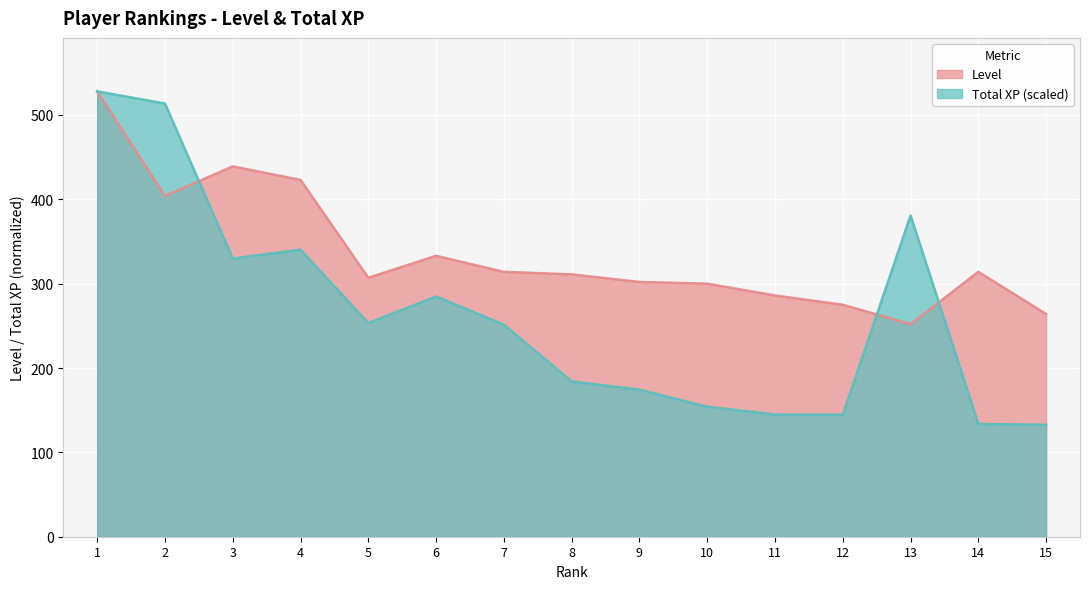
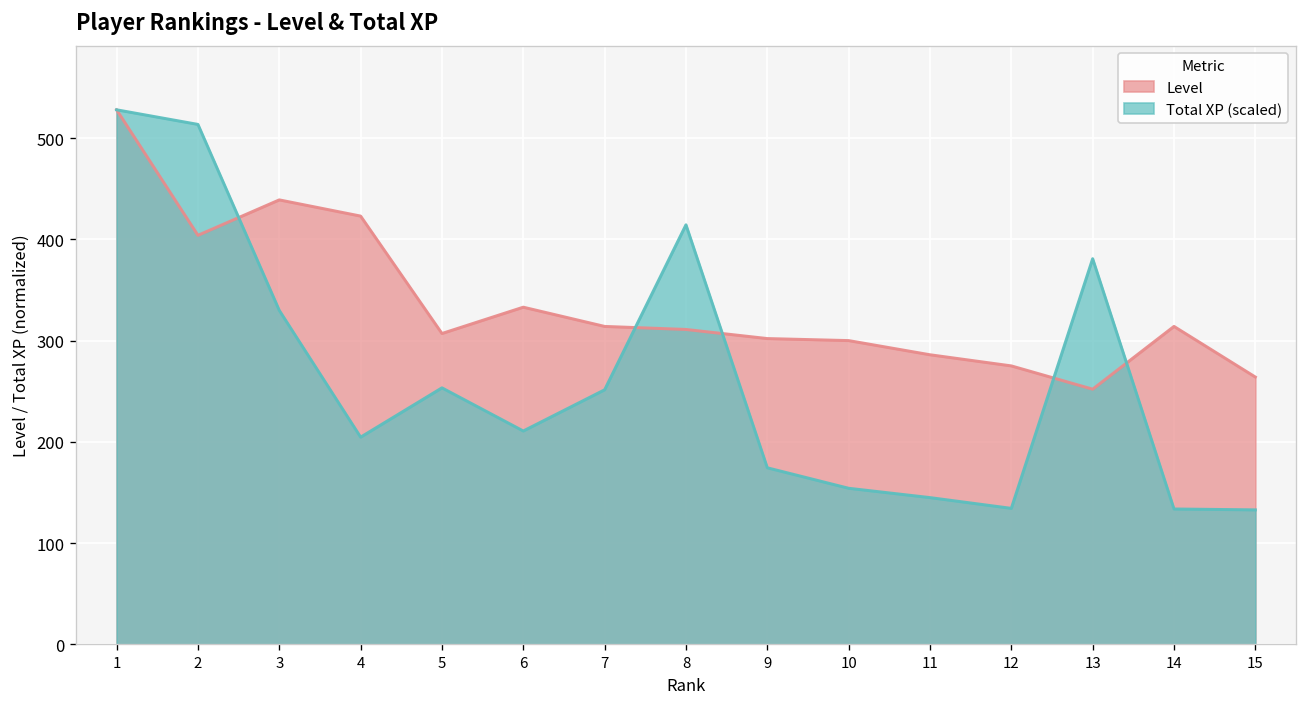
Total XP (scaled), 4: 340 -> 200
Total XP (scaled), 6: 280 -> 210
Total XP (scaled), 8: 180 -> 410
Total XP (scaled), 12: 140 -> 130
